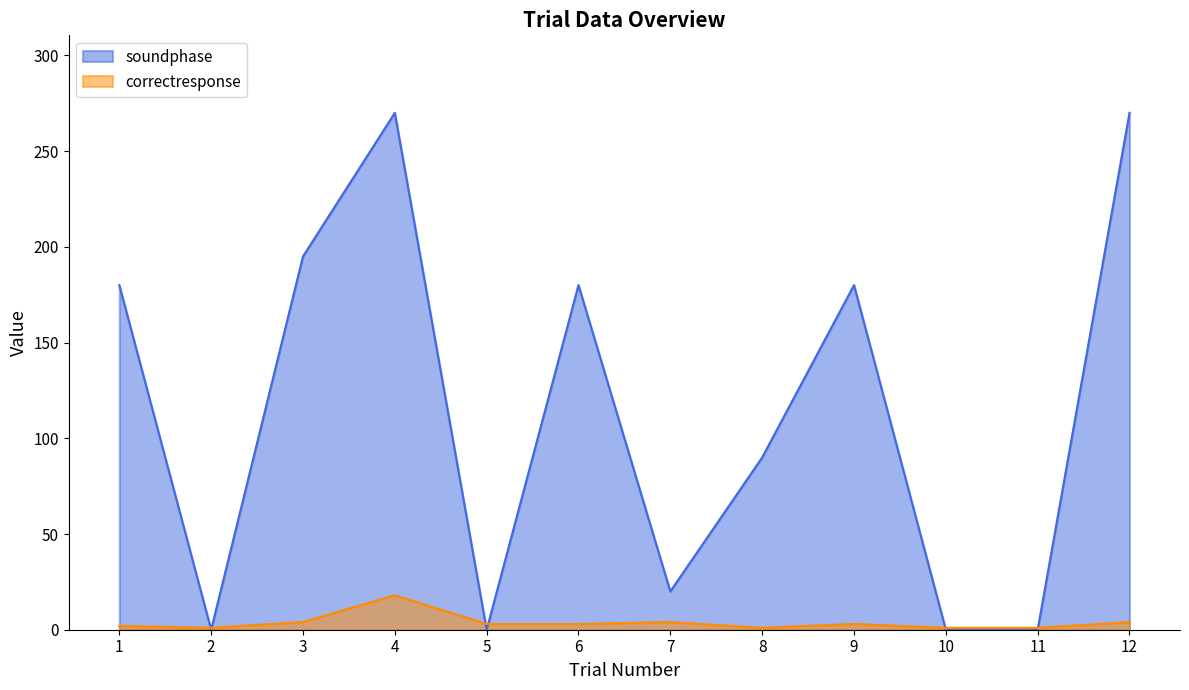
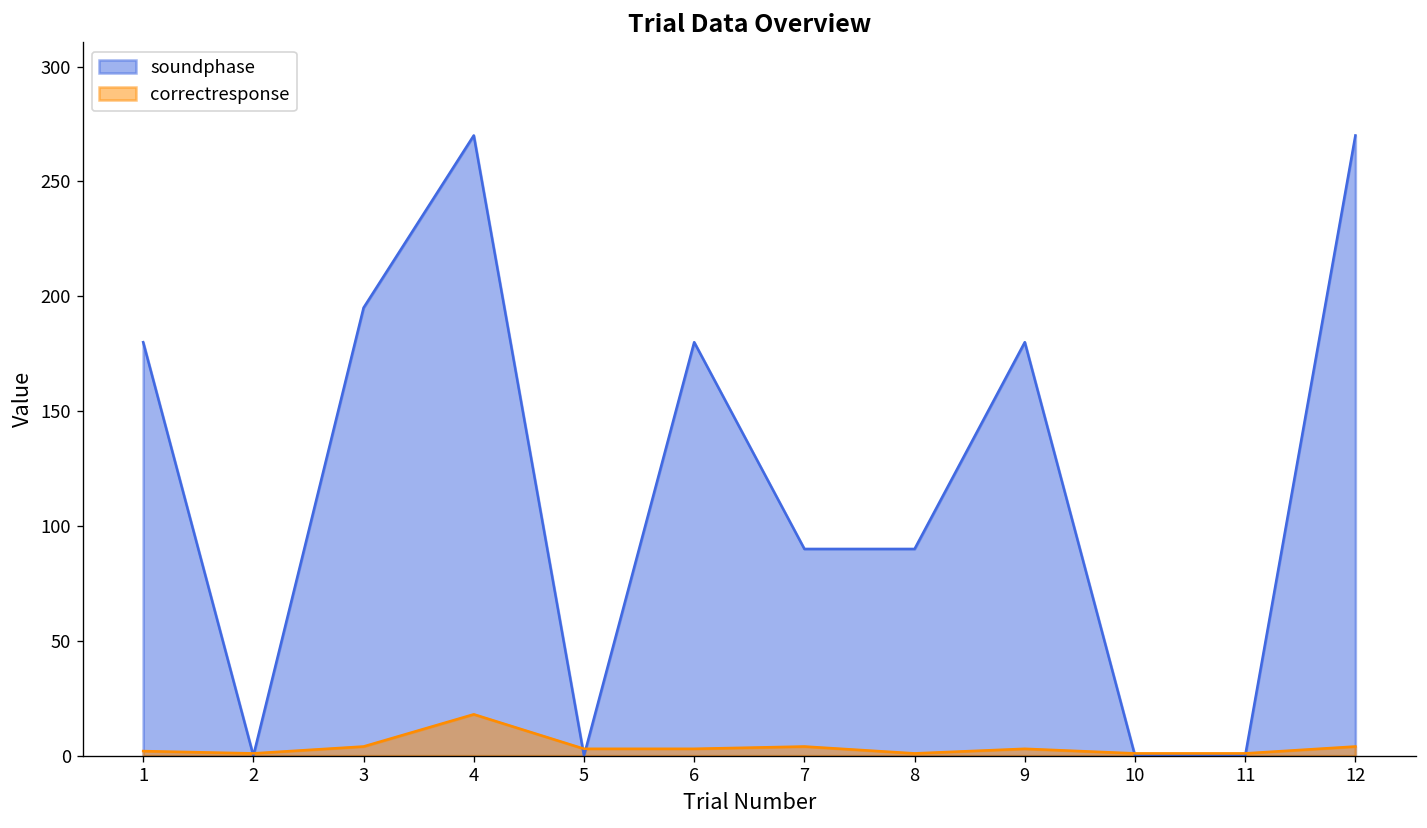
soundphase, 7: 20 -> 90
